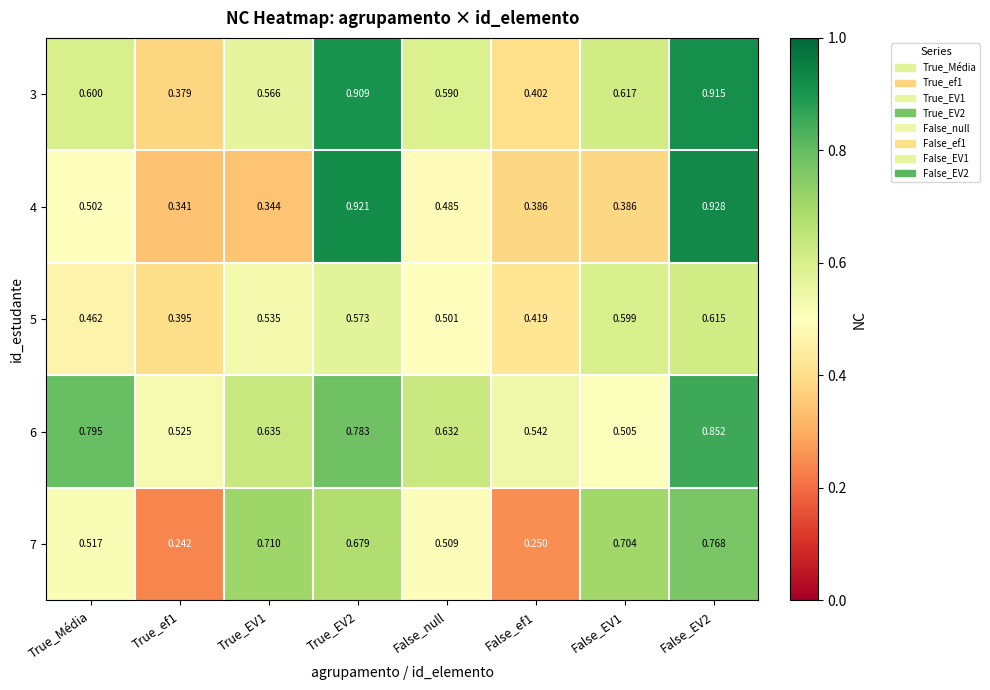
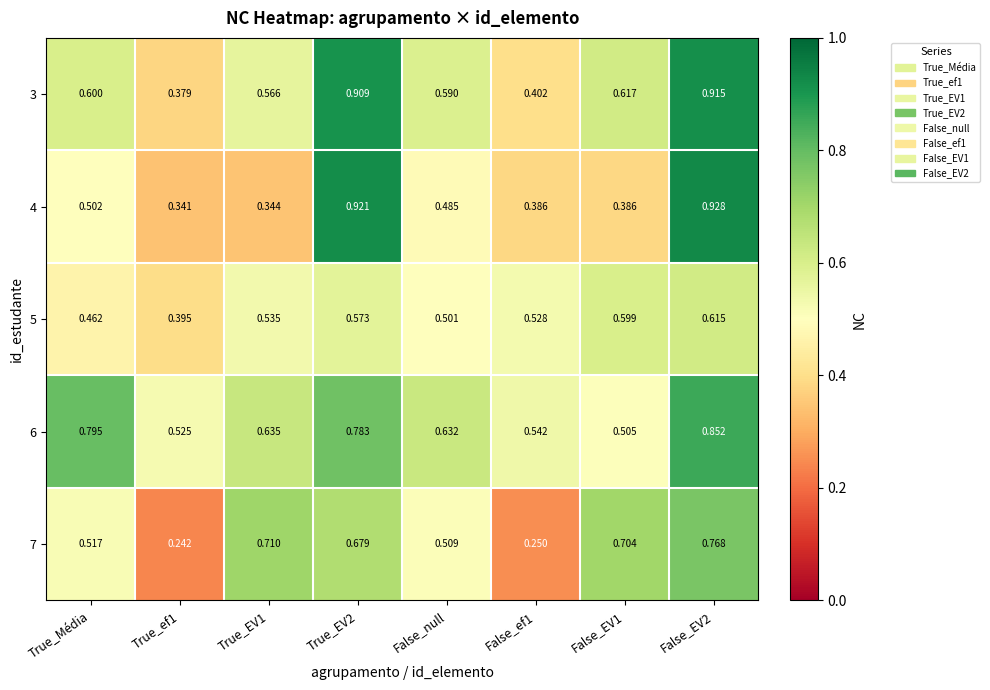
5, False_ef1: 0.419 -> 0.528
